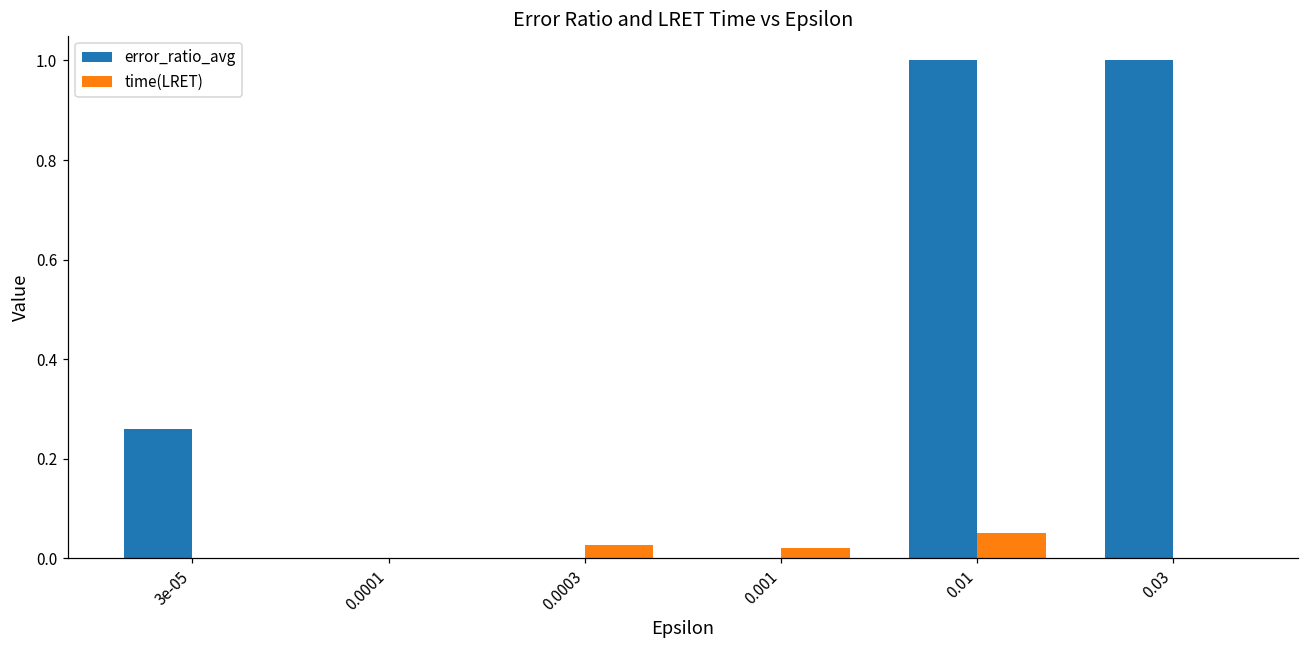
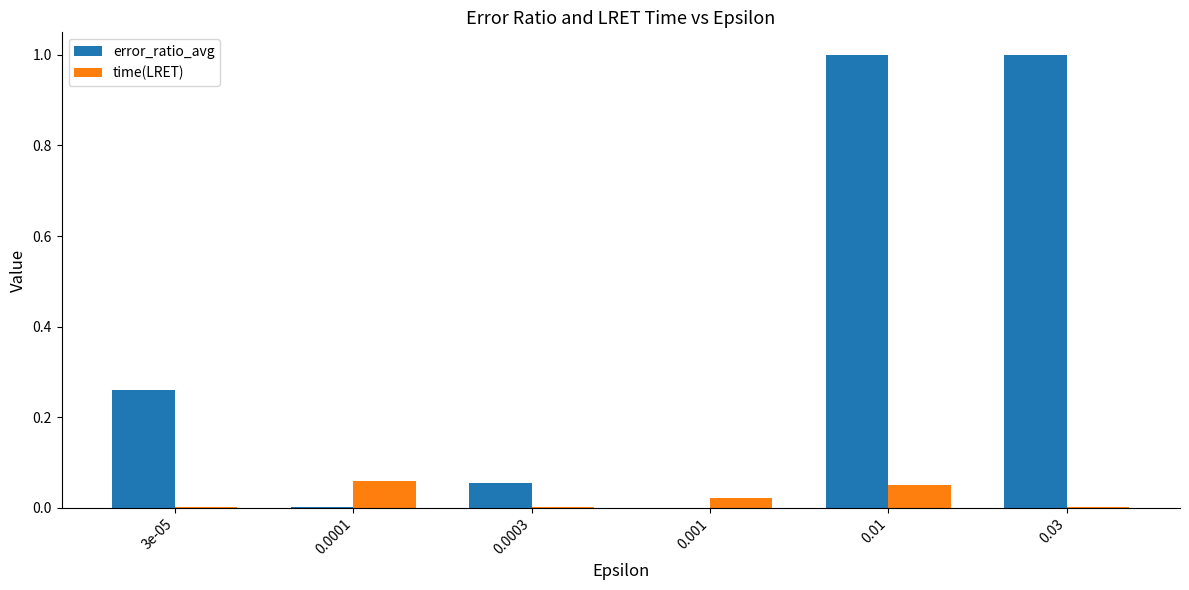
time(LRET), 0.0001: 0.00 -> 0.06
error_ratio_avg, 0.0003: 0.00 -> 0.06
time(LRET), 0.0003: 0.03 -> 0.00
